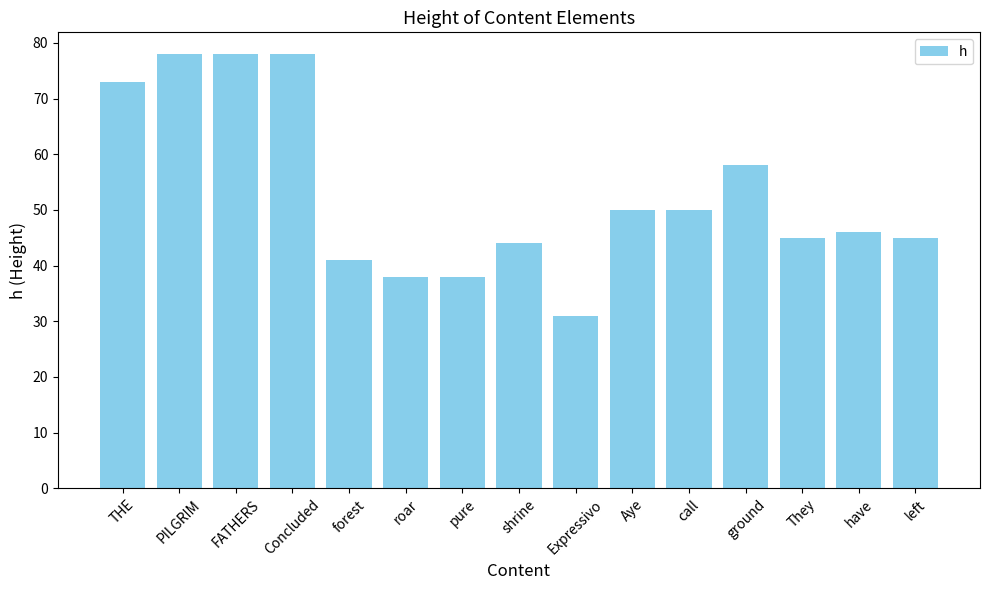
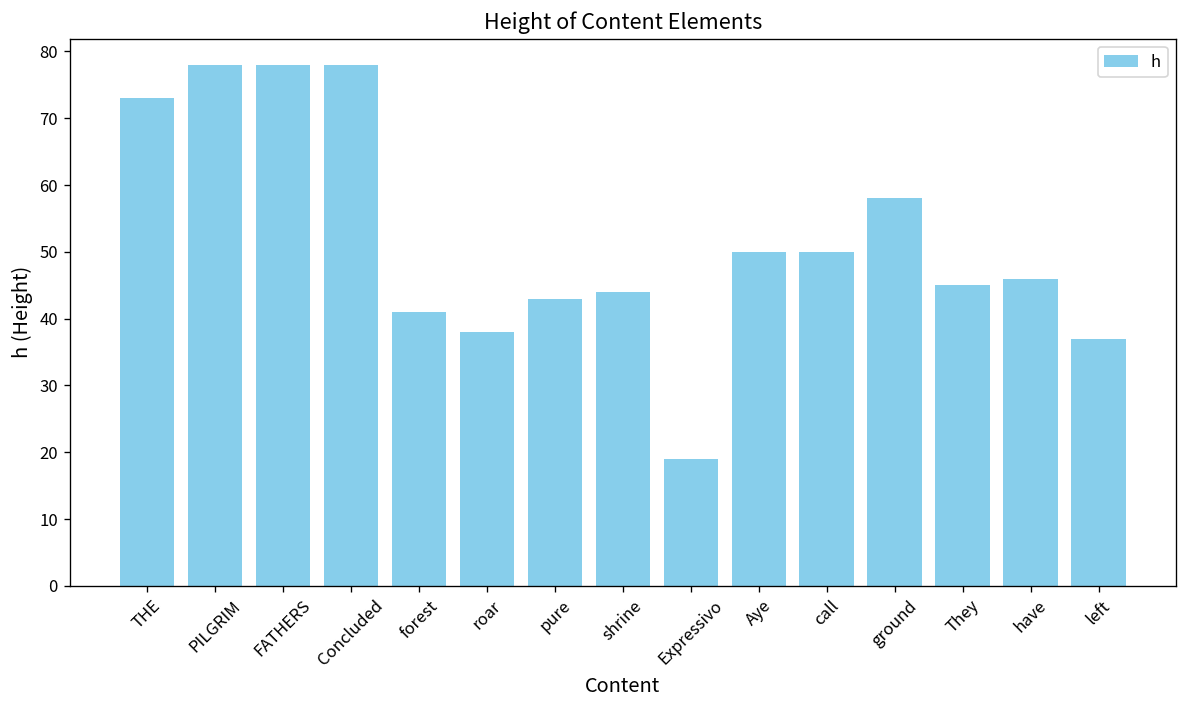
pure: 38 -> 43
Expressivo: 31 -> 19
left: 45 -> 37
